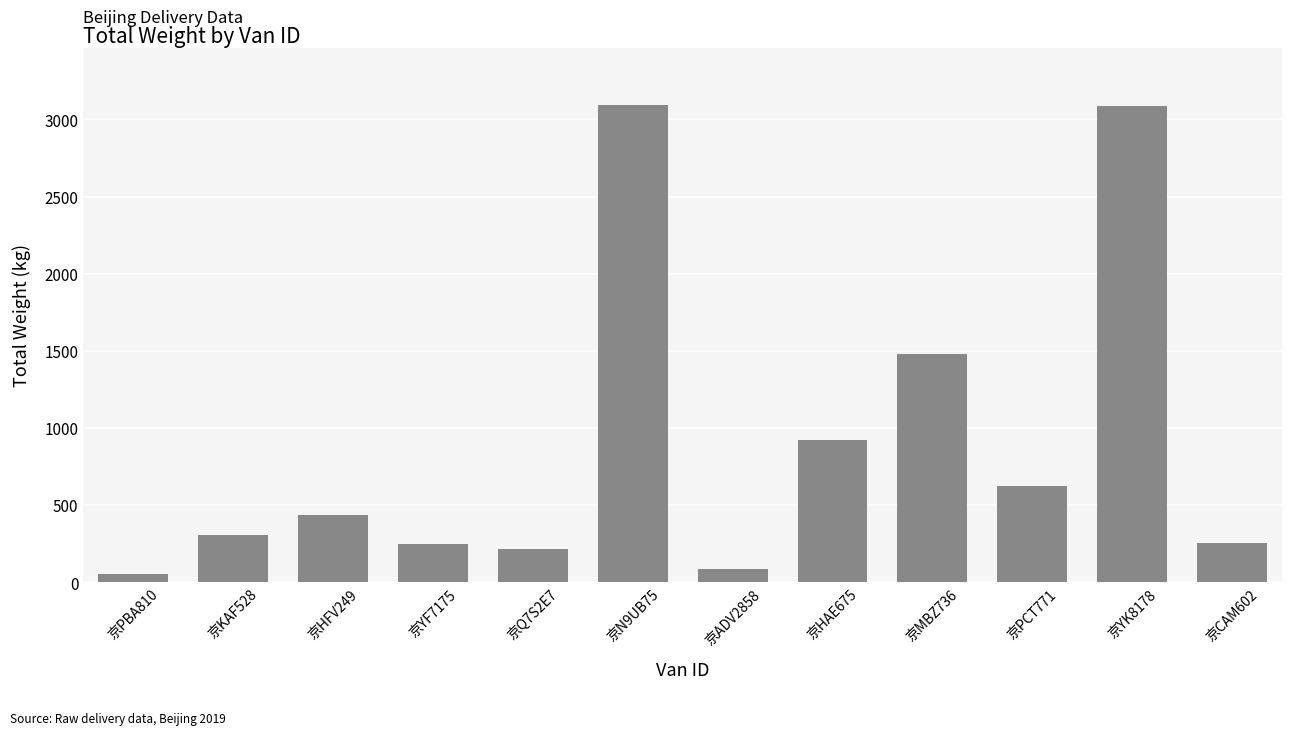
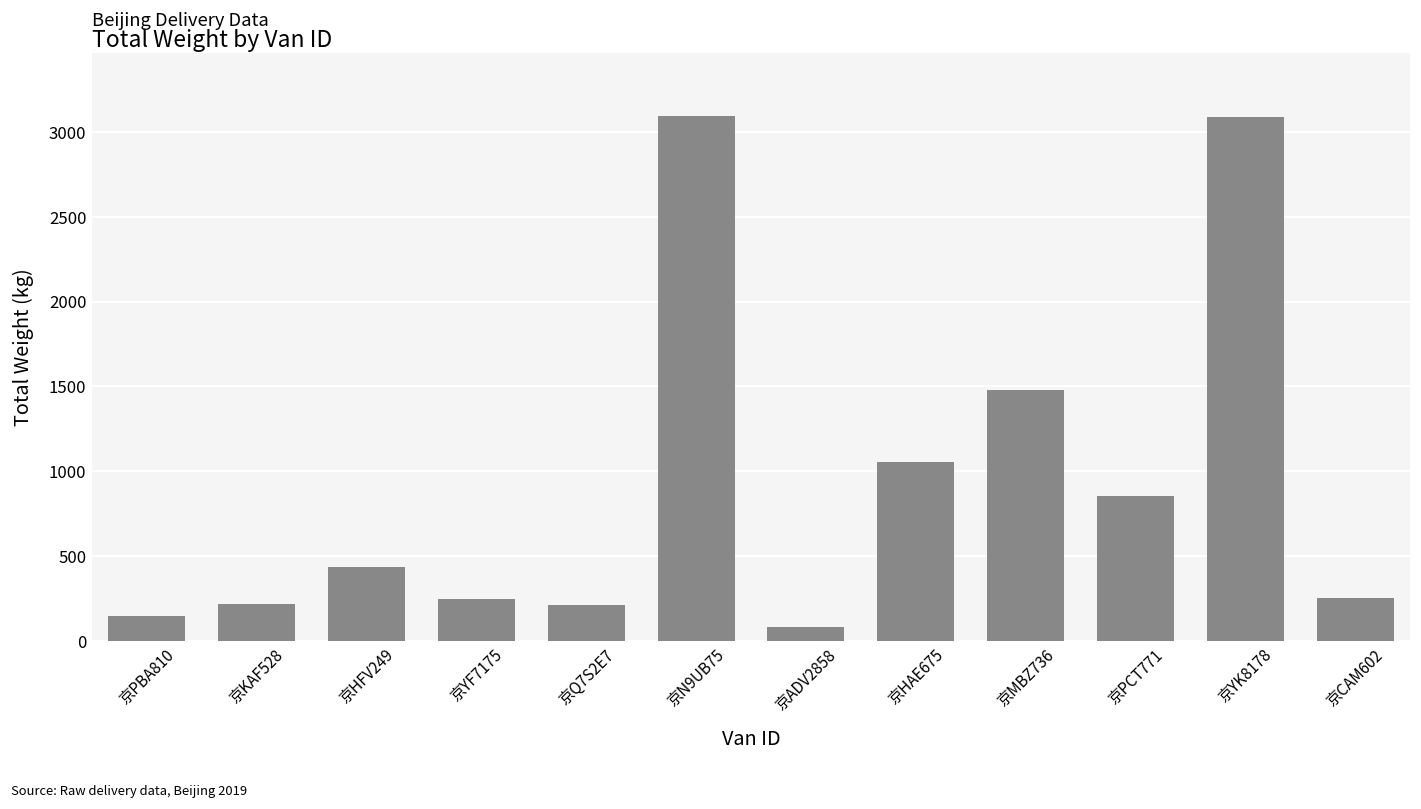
京PBA810: 50 -> 150
京KAF528: 310 -> 220
京HAE675: 920 -> 1050
京PCT771: 620 -> 850
